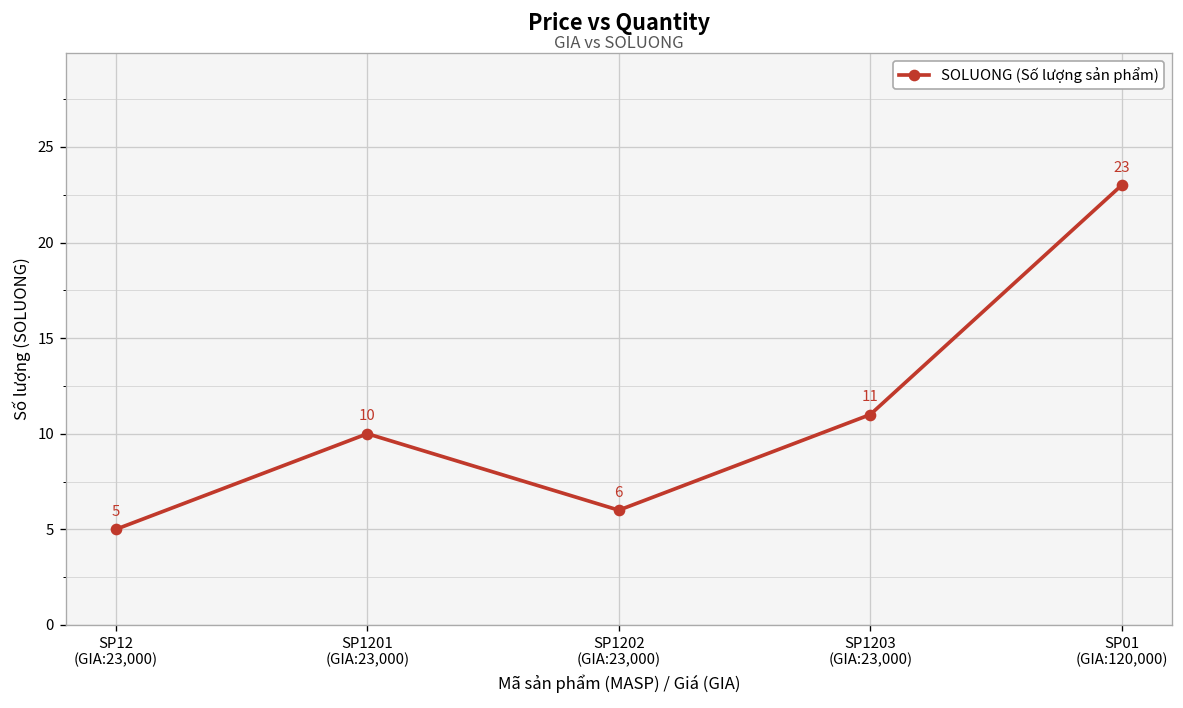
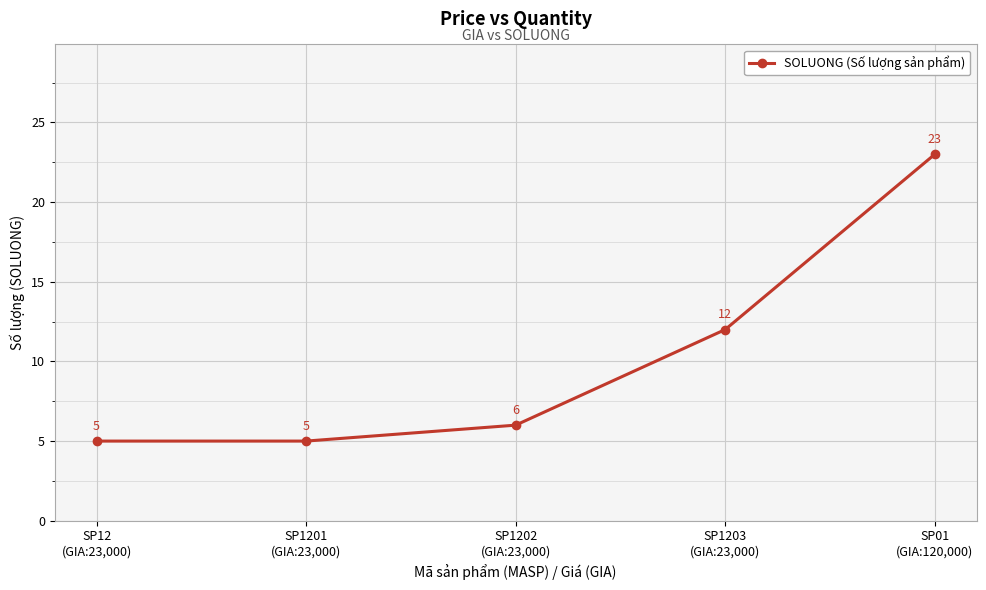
SP1201 (GIA:23,000): 10 -> 5
SP1203 (GIA:23,000): 11 -> 12
